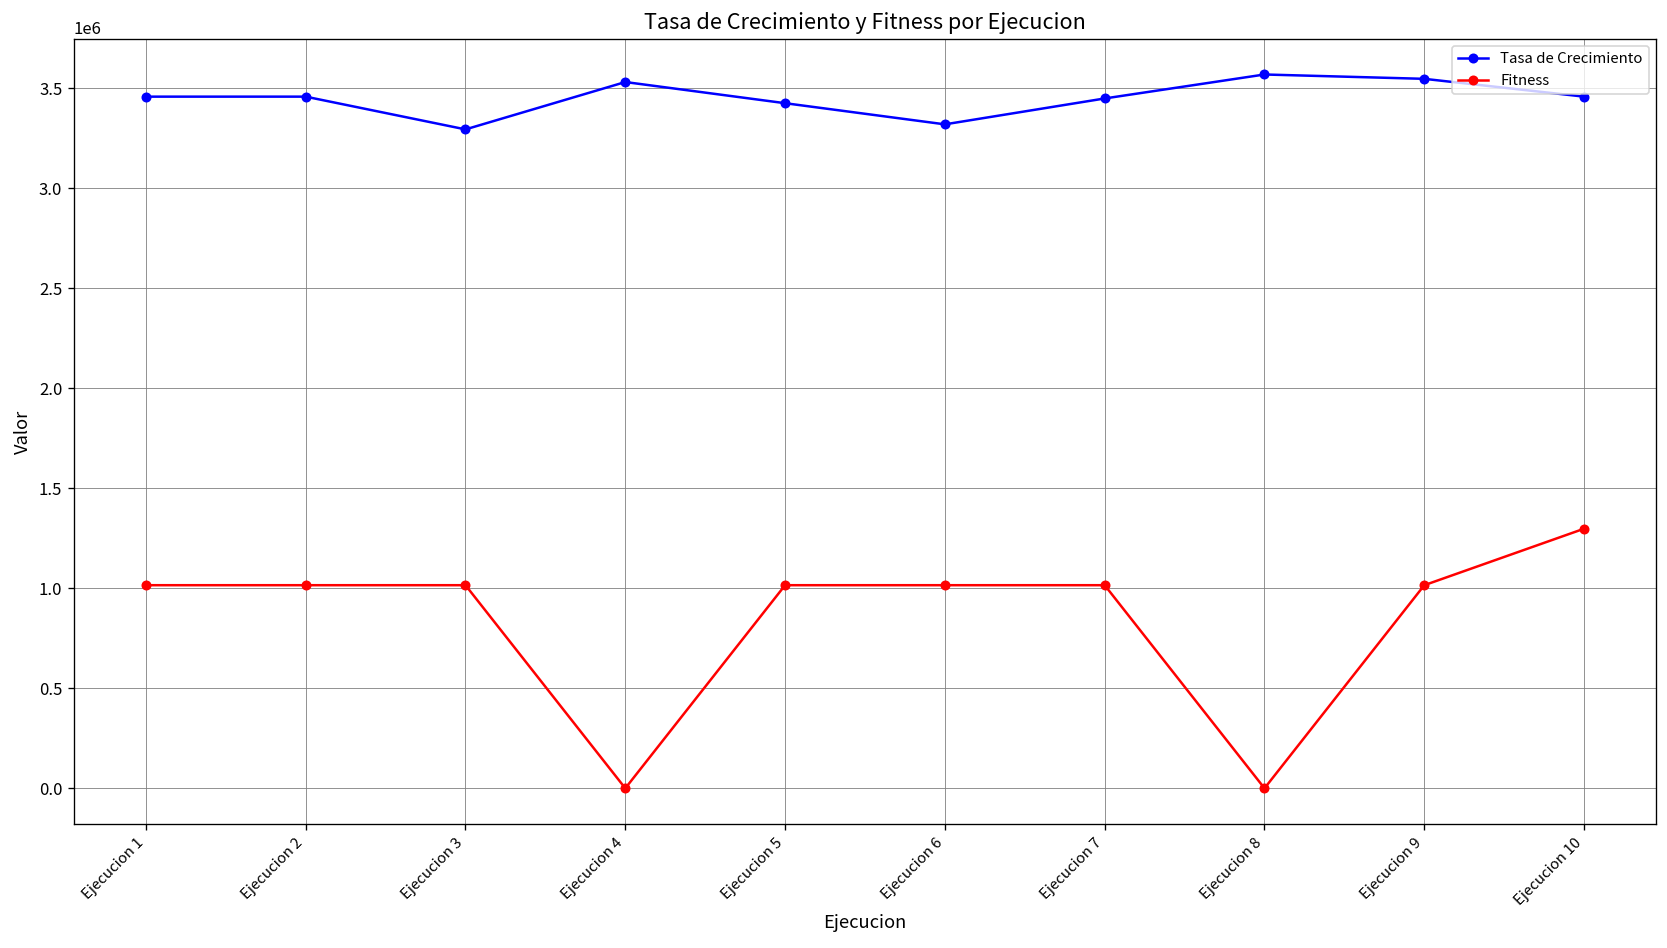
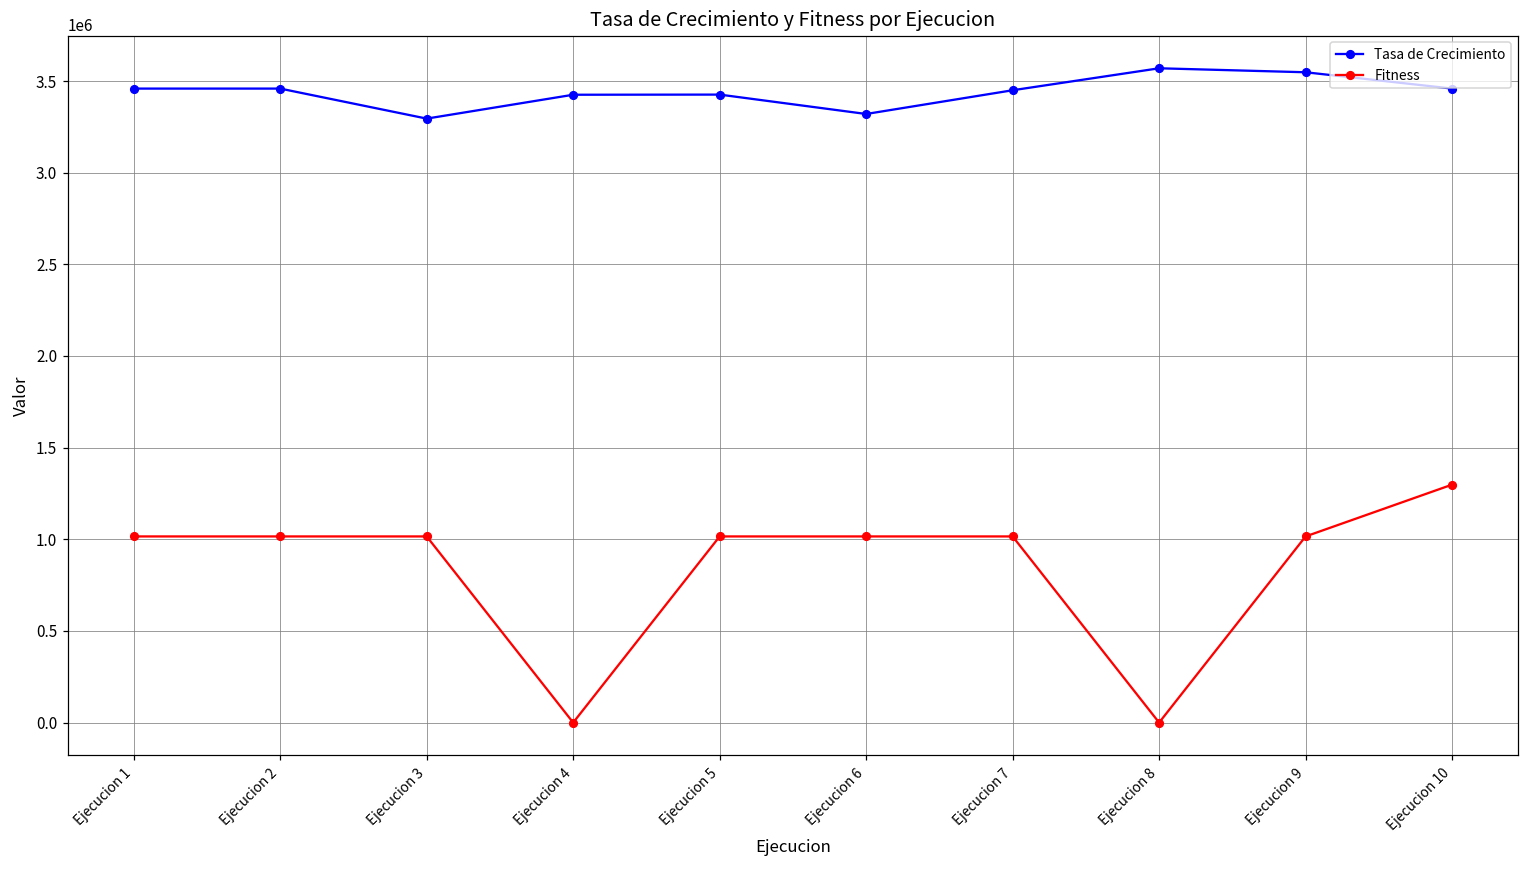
Tasa de Crecimiento, Ejecucion 4: 3530000 -> 3430000
